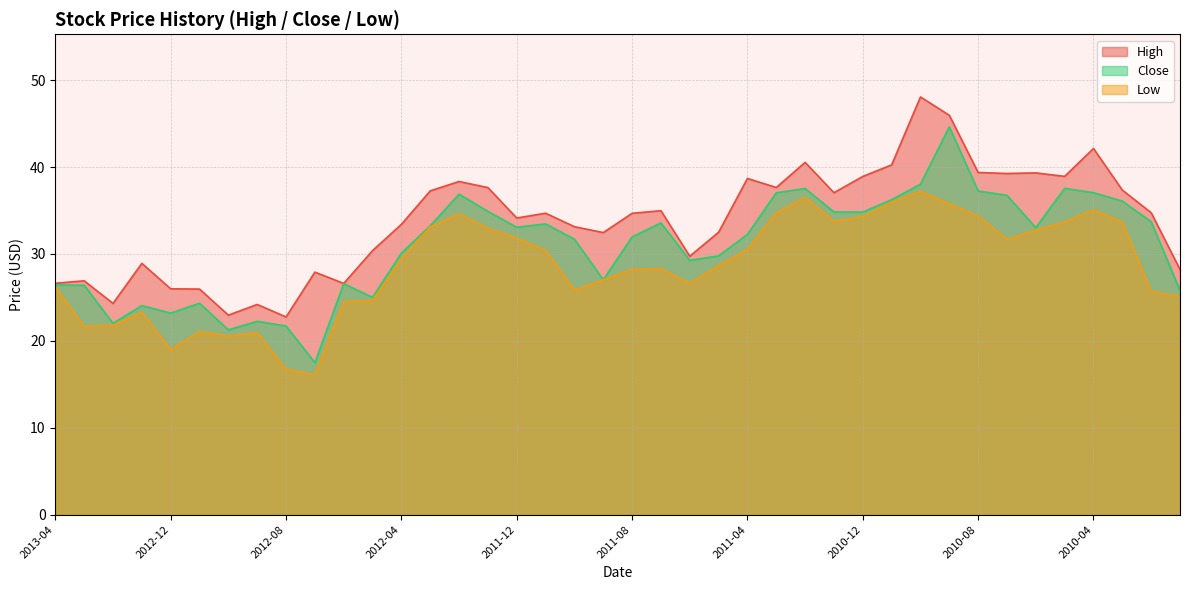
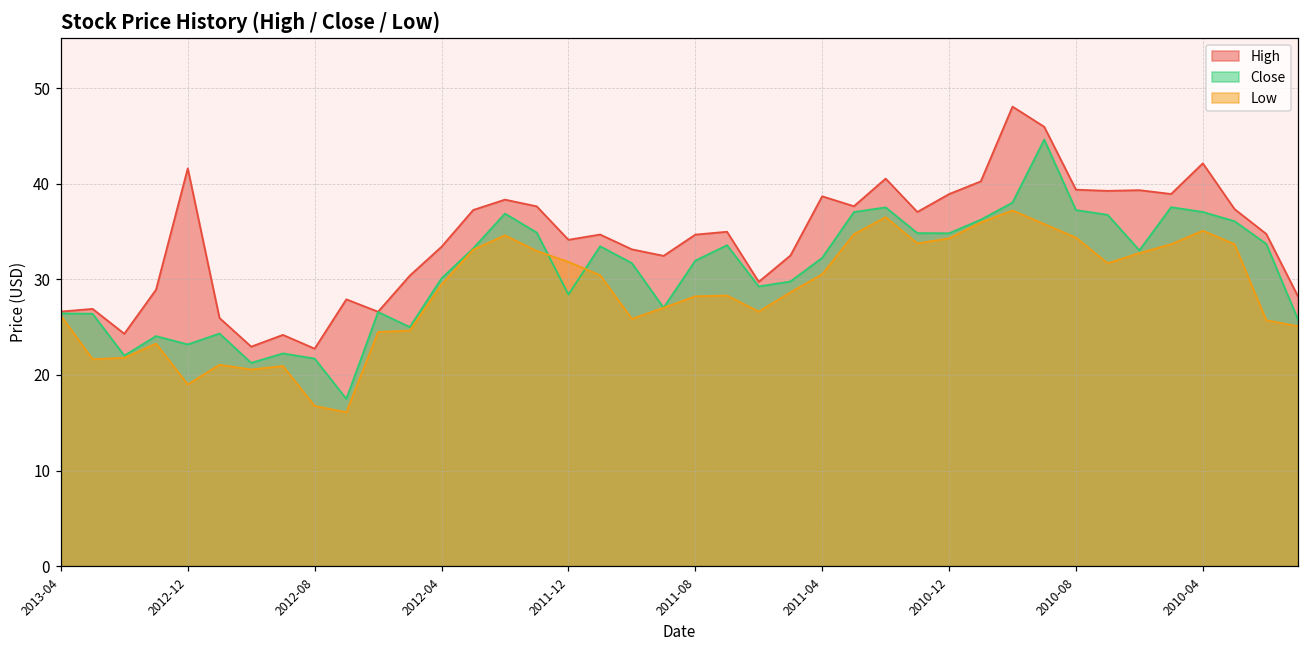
High, 2012-12: 26 -> 42
Close, 2011-12: 33 -> 28
